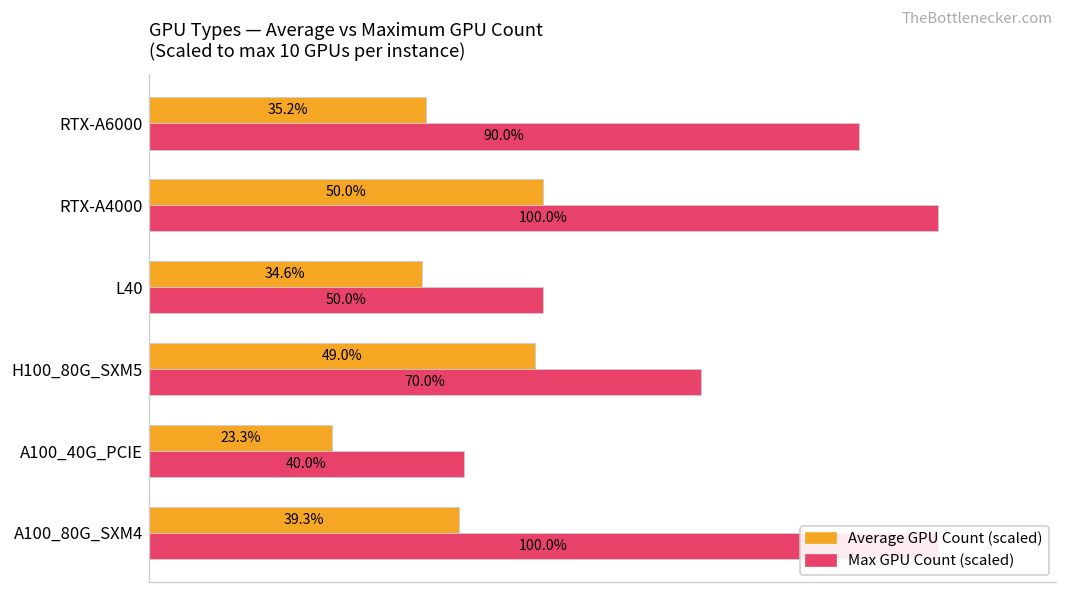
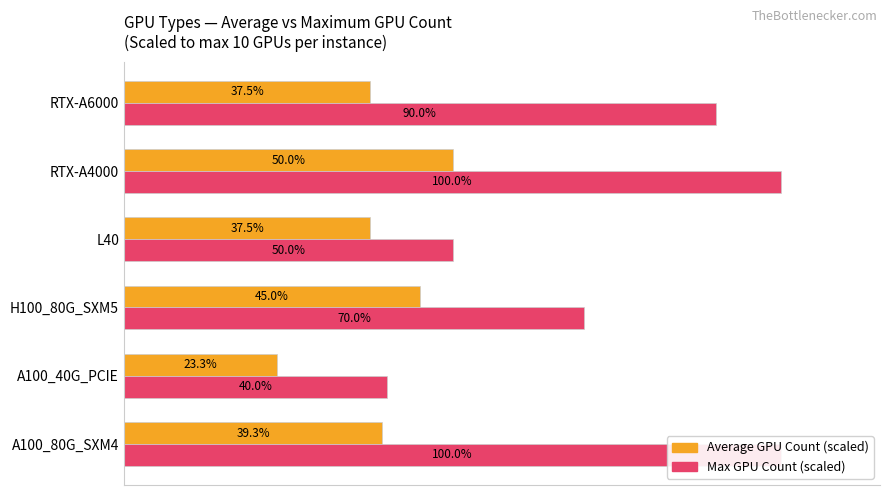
Average GPU Count (scaled), RTX-A6000: 35.2% -> 37.5%
Average GPU Count (scaled), L40: 34.6% -> 37.5%
Average GPU Count (scaled), H100_80G_SXM5: 49.0% -> 45.0%
